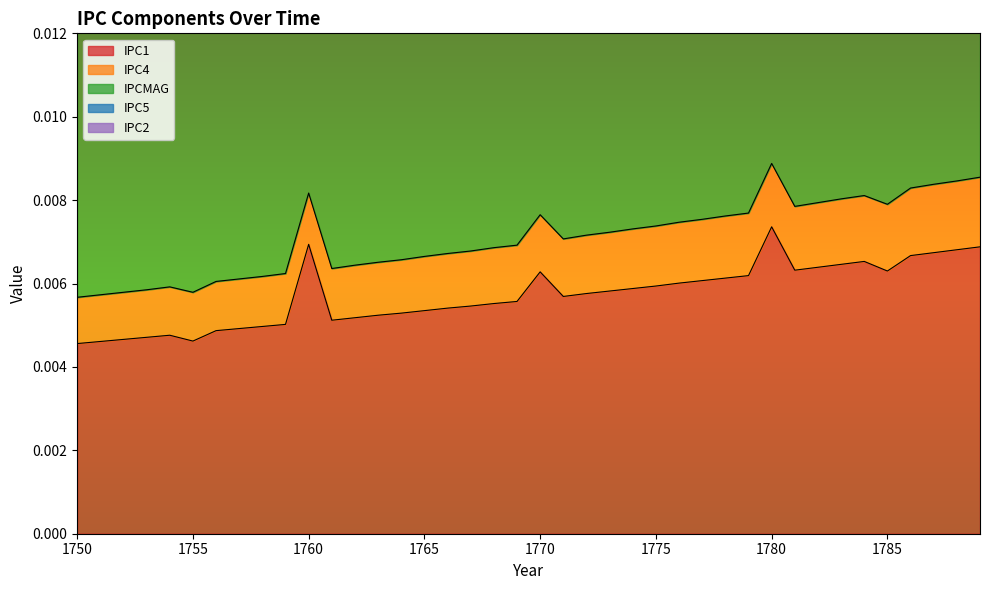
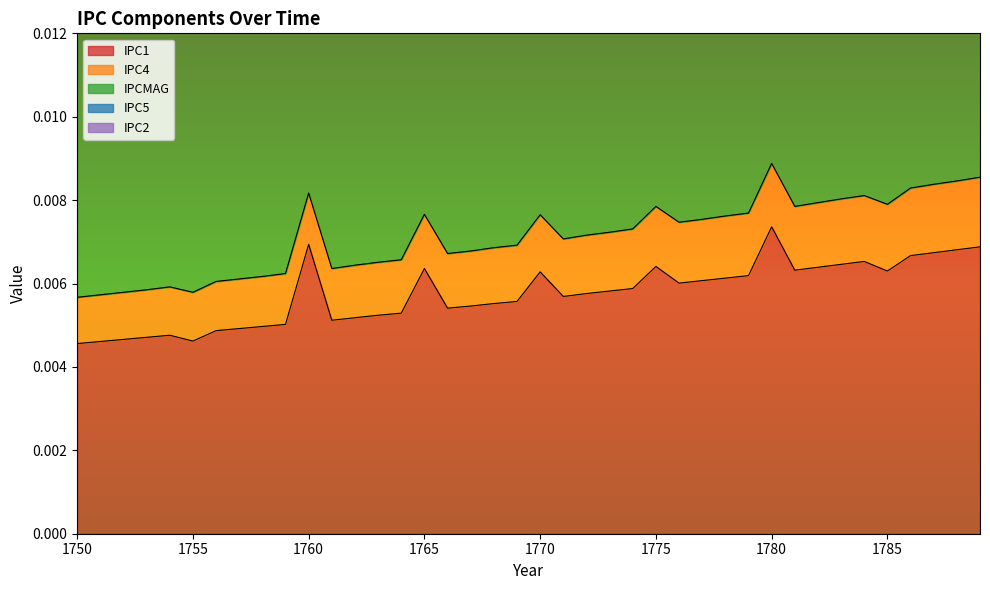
IPC1, 1765: 0.0054 -> 0.0064
IPC1, 1775: 0.0059 -> 0.0064
